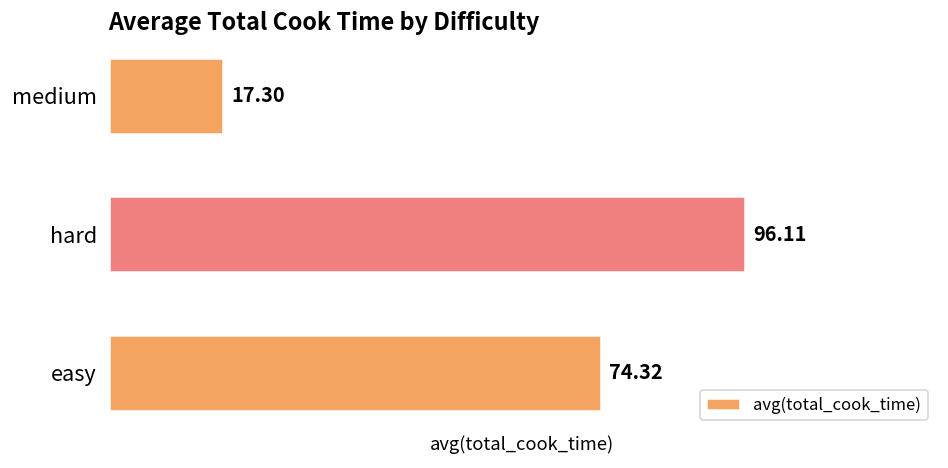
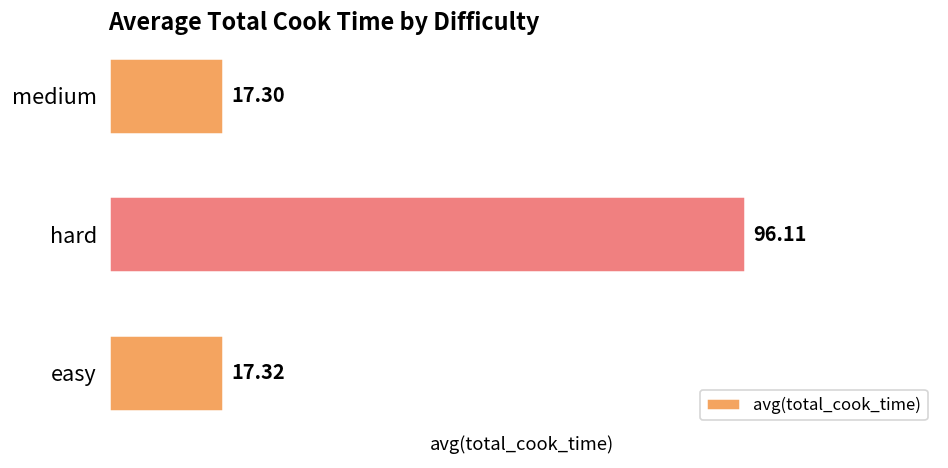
easy: 74.32 -> 17.32
